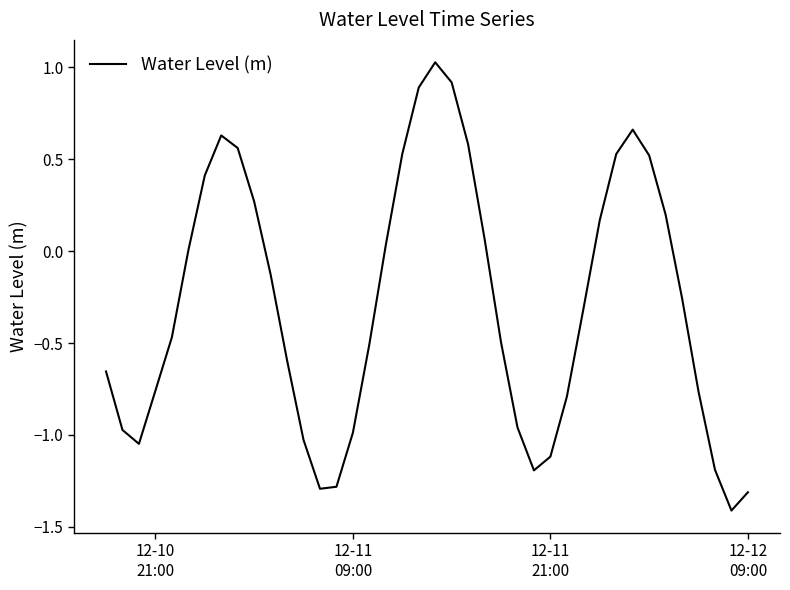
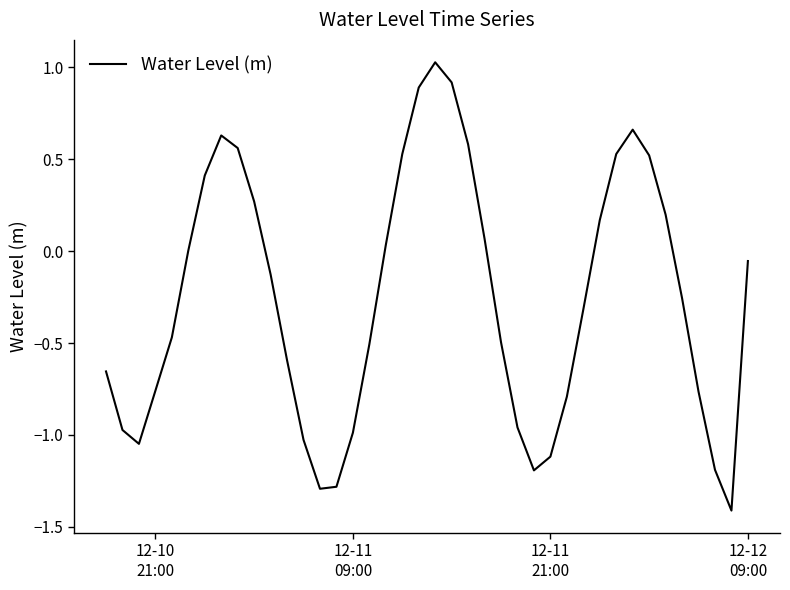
12-12 09:00: -1.31 -> -0.05
